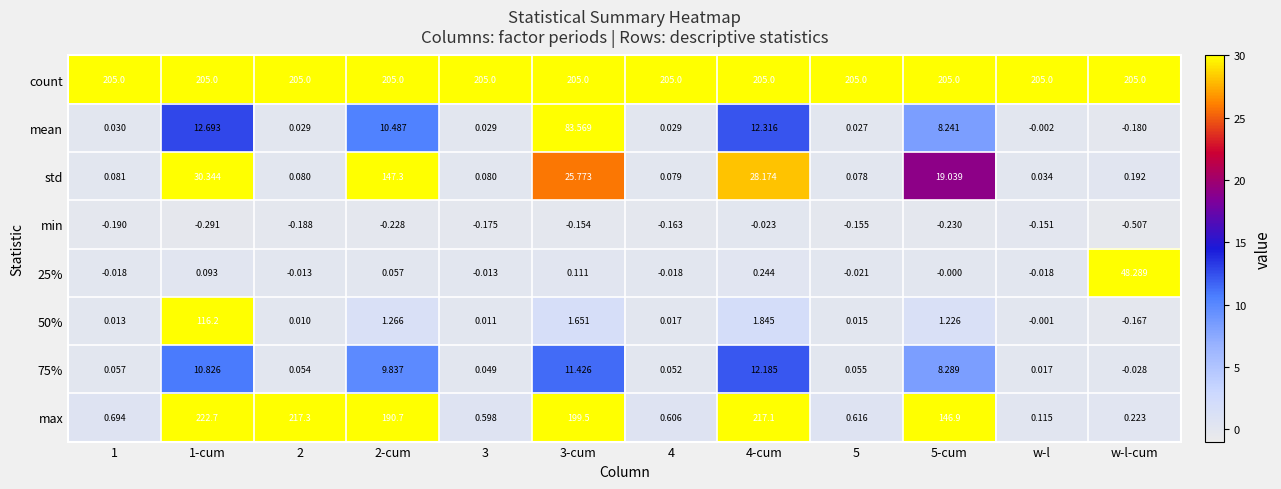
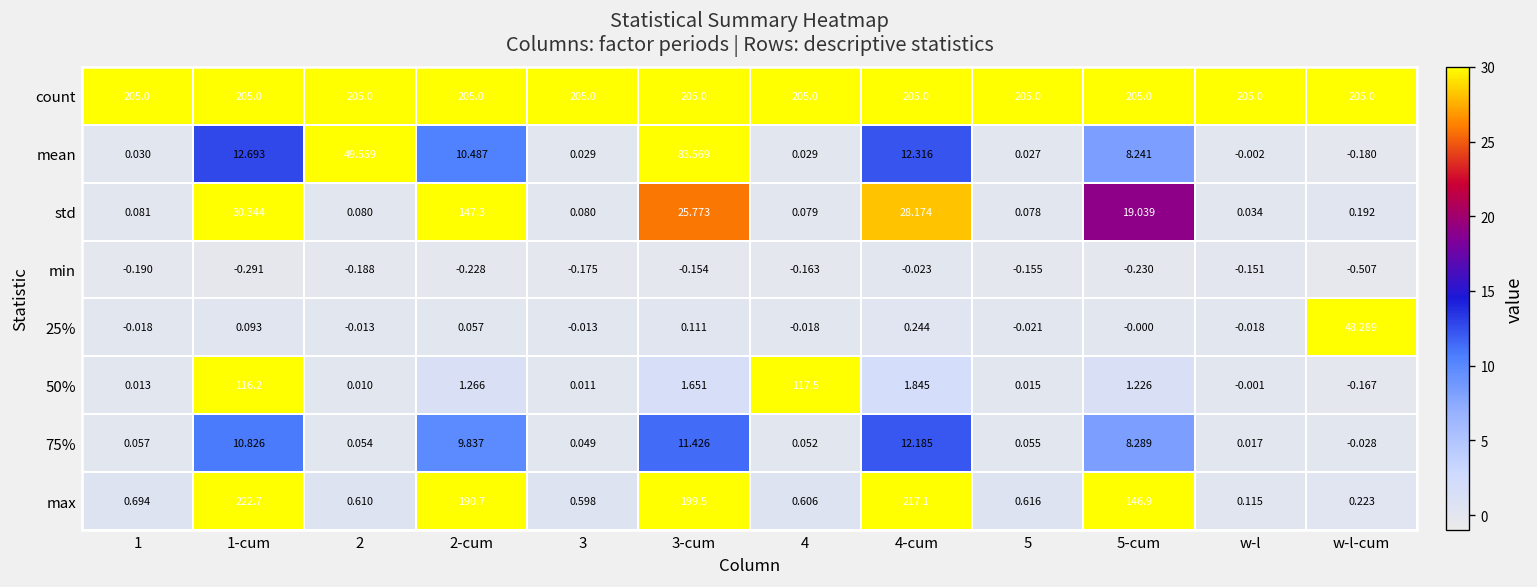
mean, 2: 0.029 -> 49.559
50%, 4: 0.017 -> 117.5
max, 2: 217.3 -> 0.610
